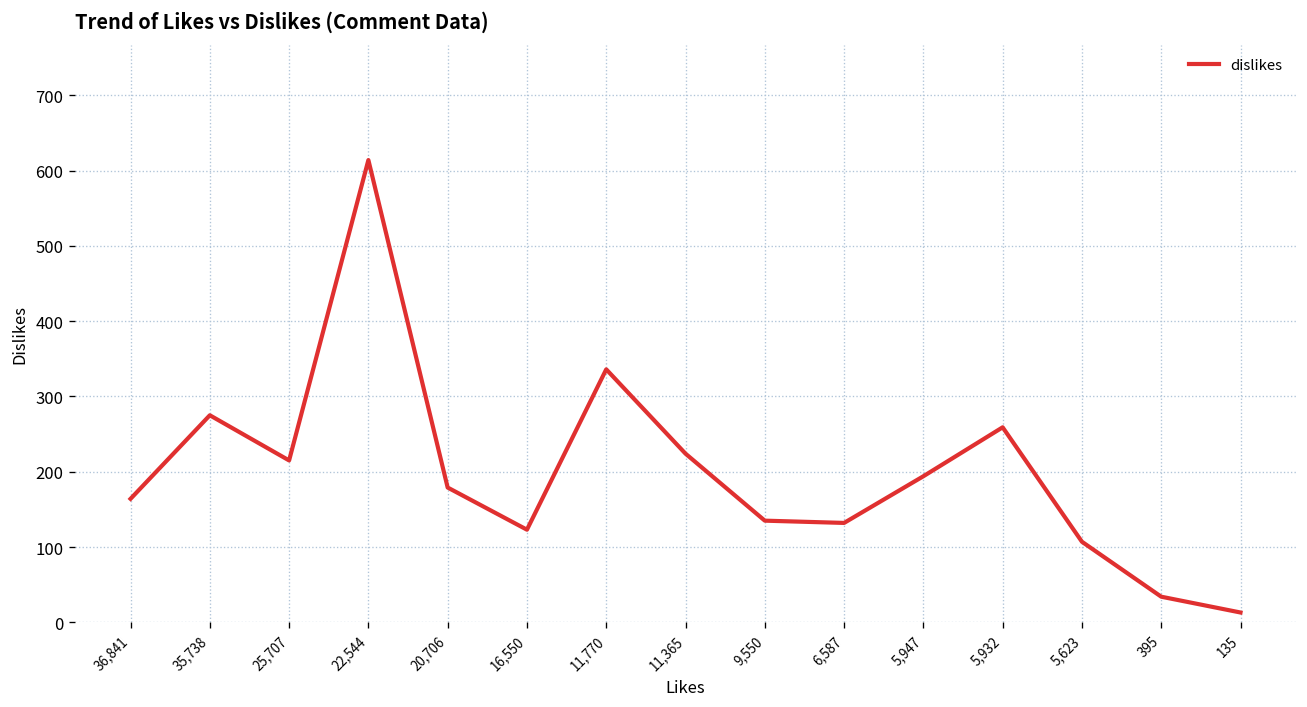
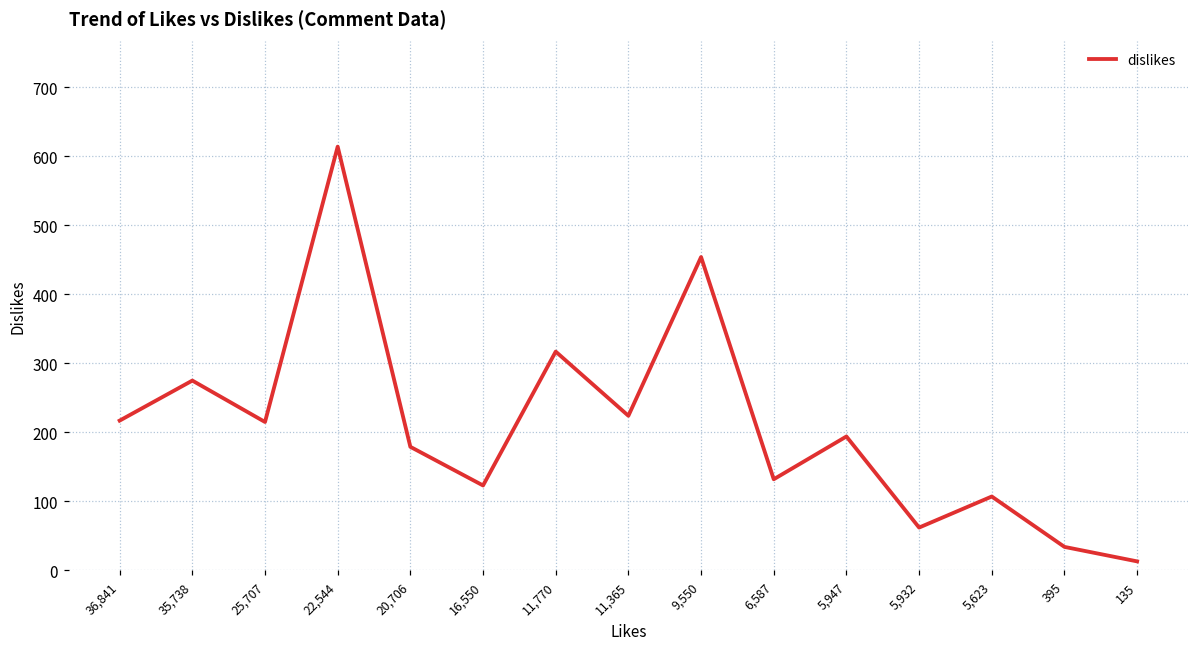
36,841: 160 -> 220
11,770: 340 -> 320
9,550: 140 -> 450
5,932: 260 -> 60
